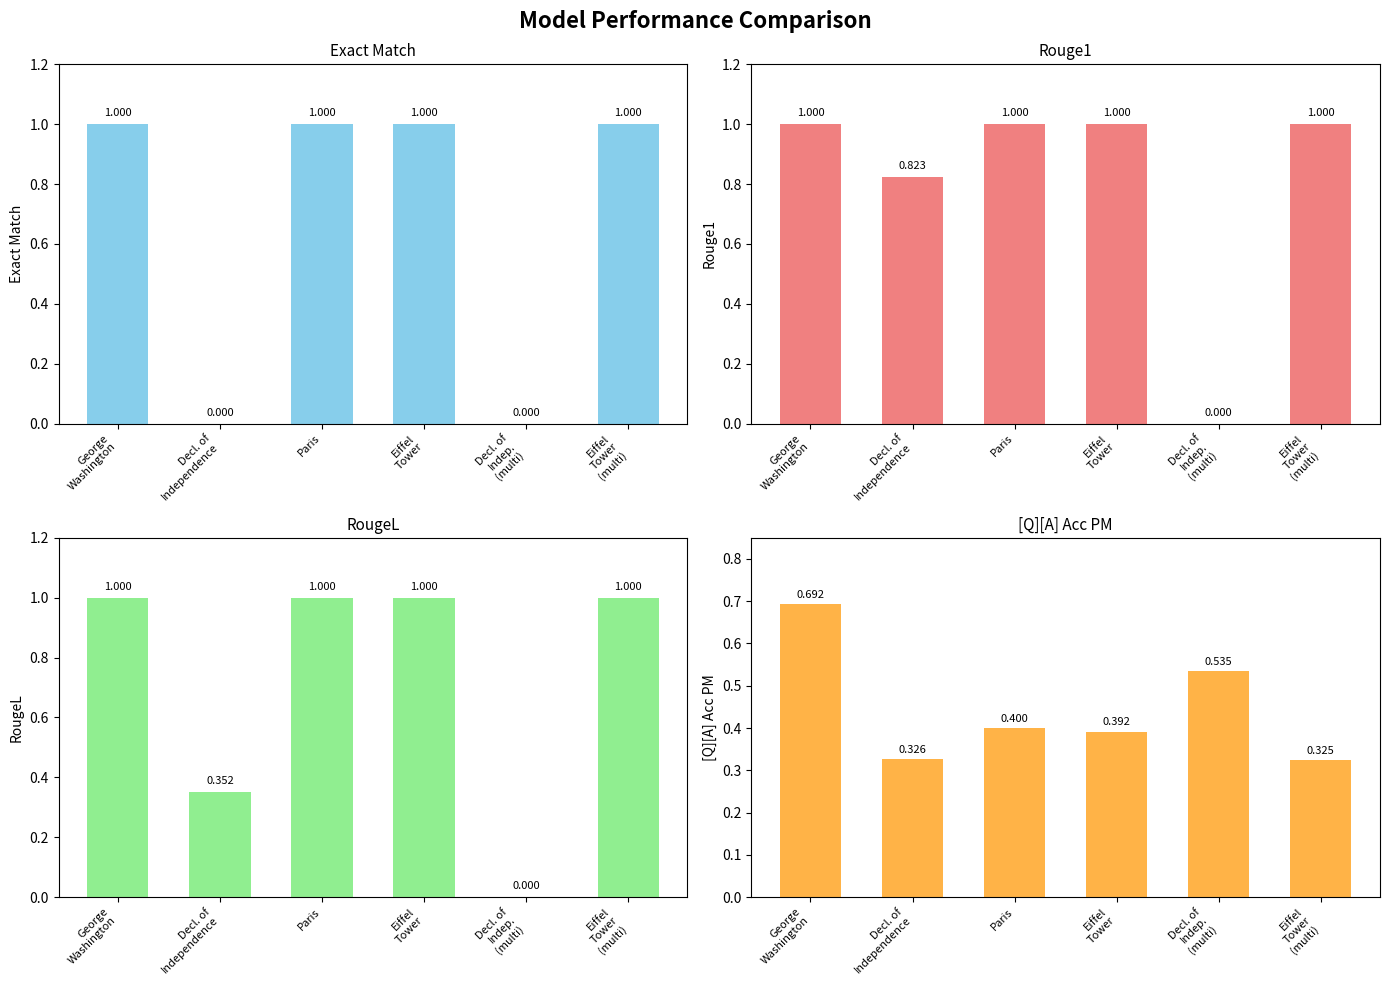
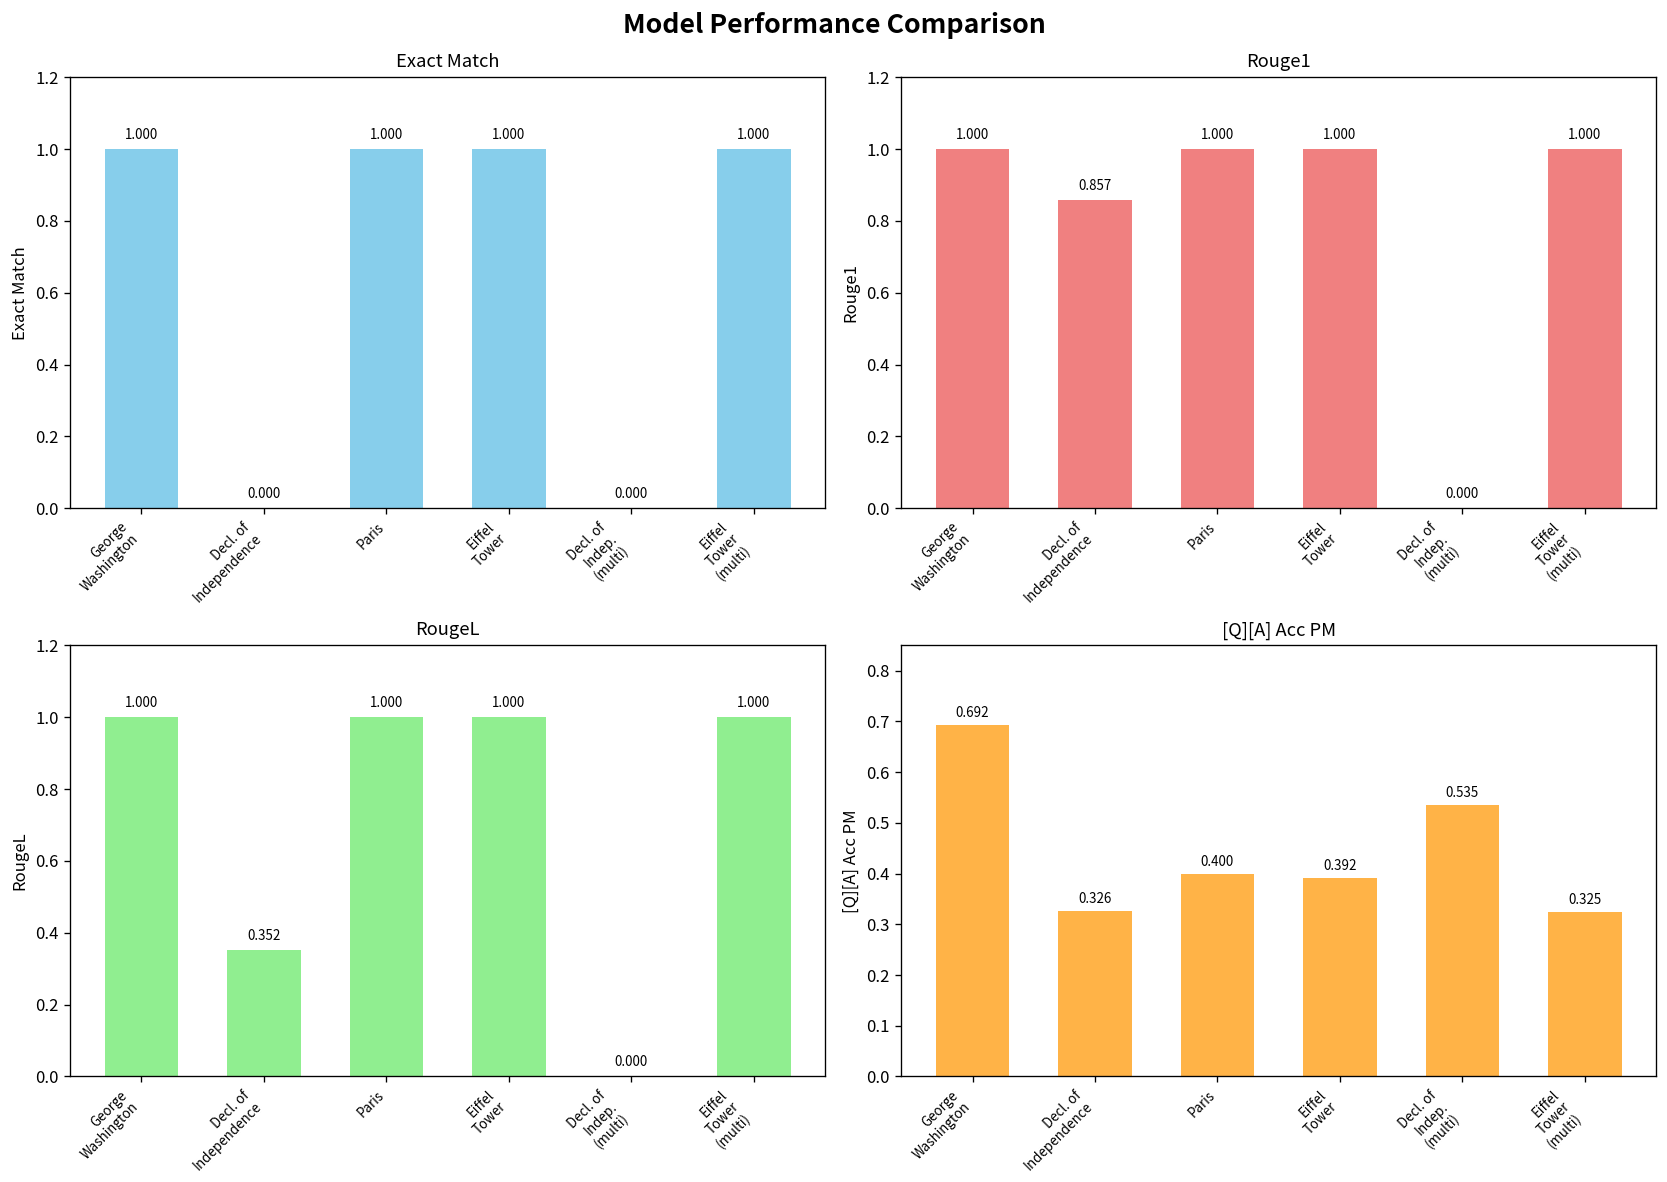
Rouge1, Decl. of Independence: 0.823 -> 0.857
